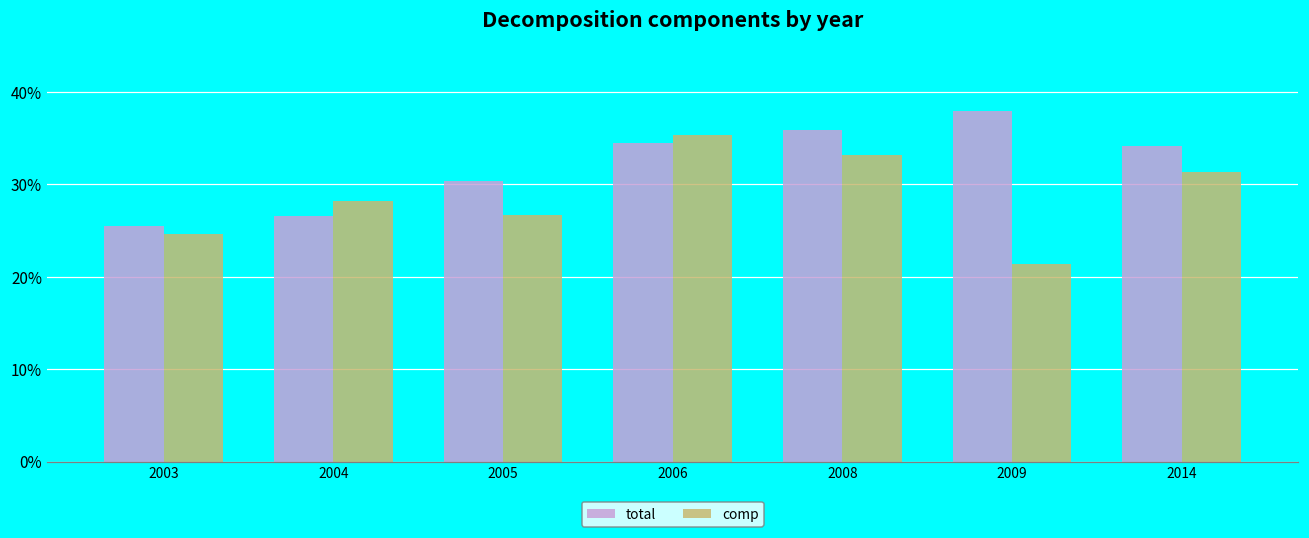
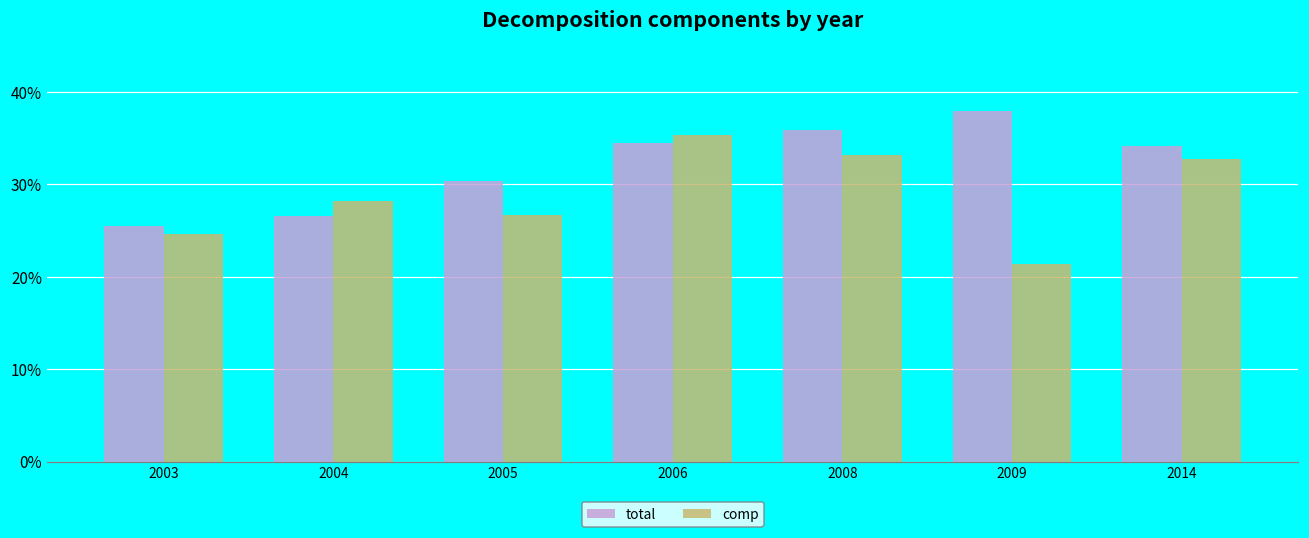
comp, 2014: 31% -> 33%
